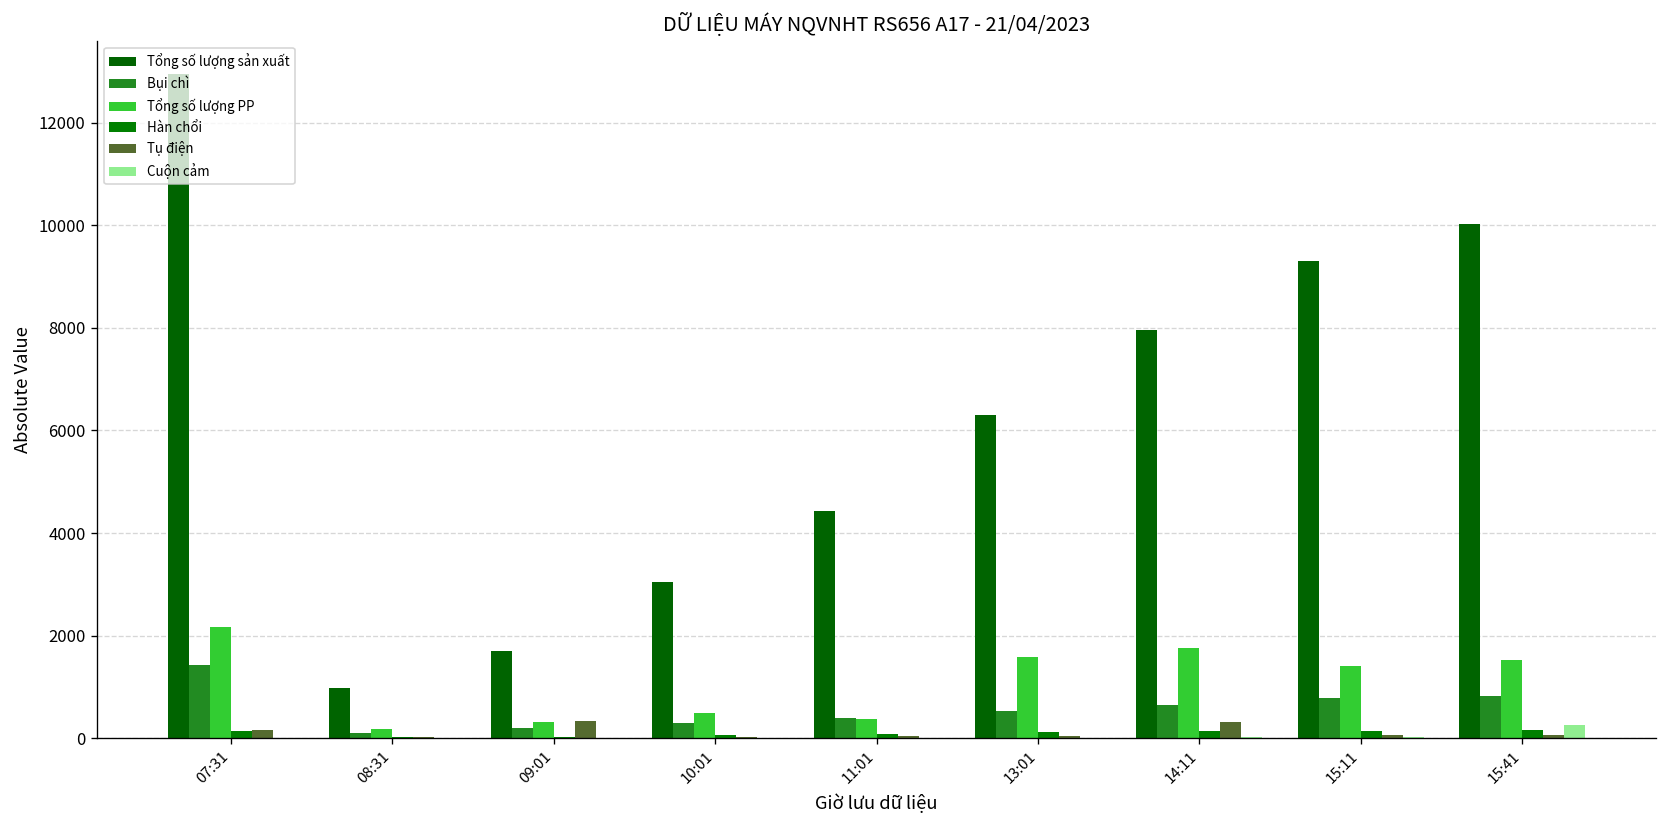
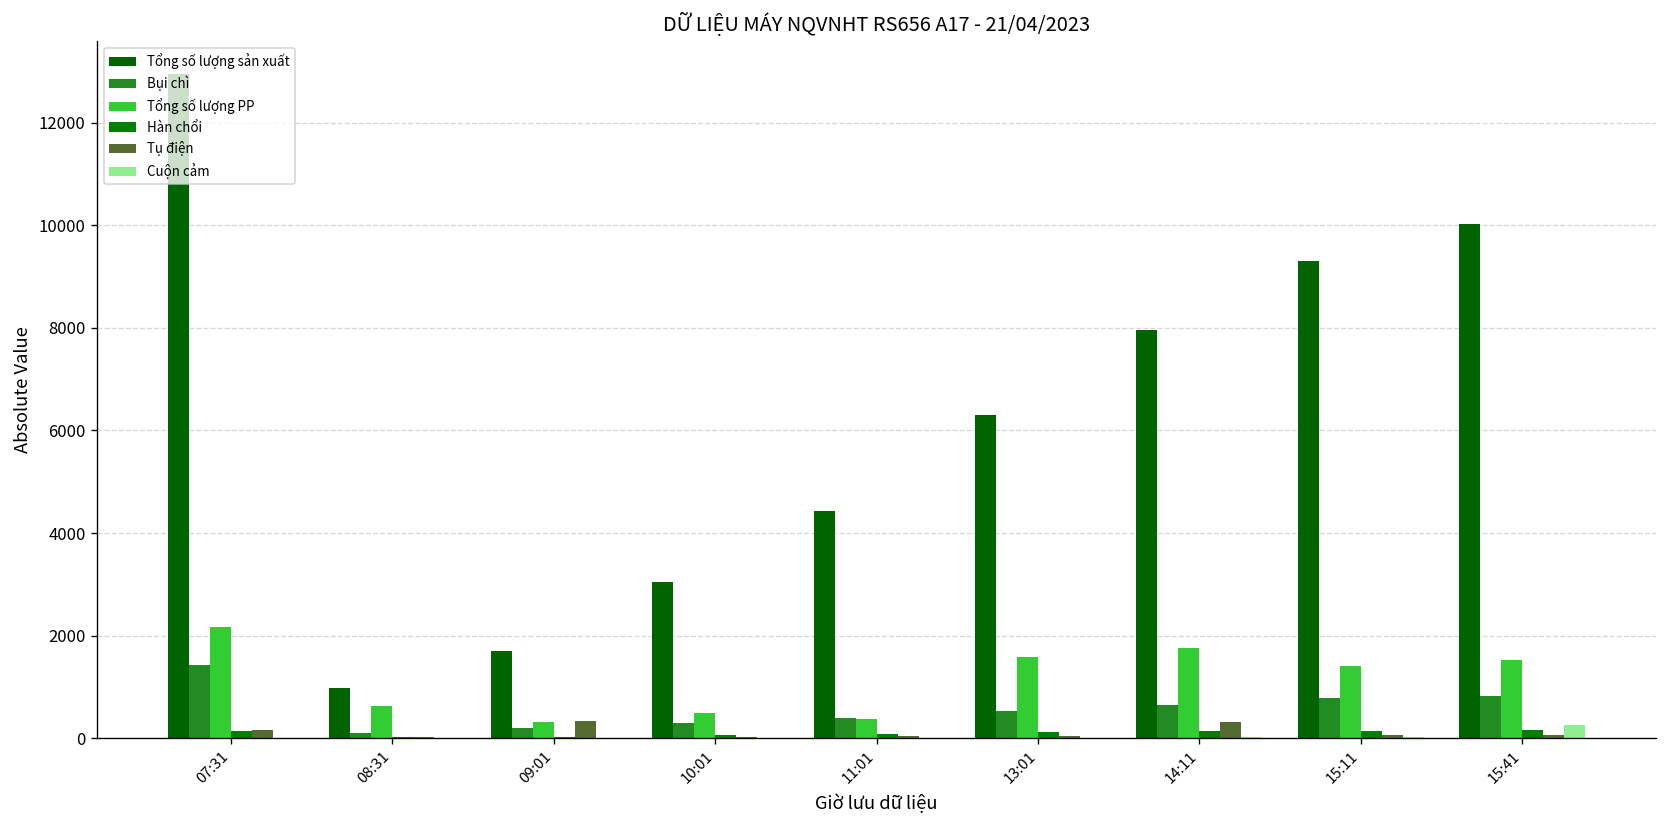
Tổng số lượng PP, 08:31: 200 -> 600
